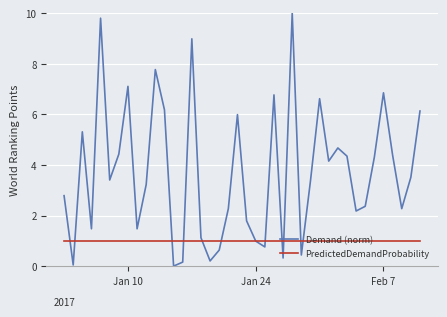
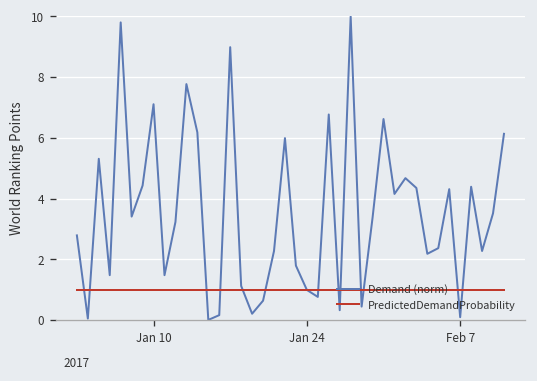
Demand (norm), Feb 7: 6.9 -> 0.1
